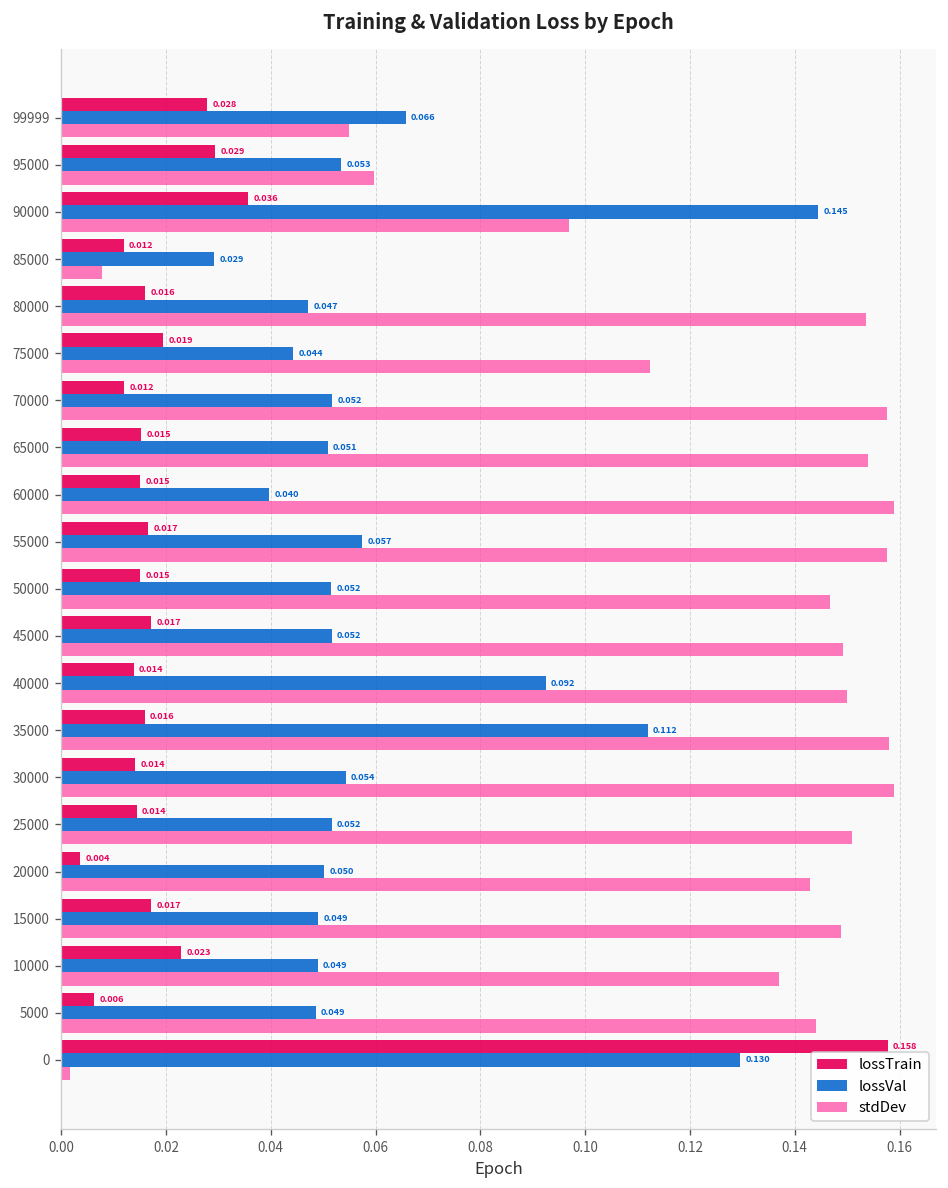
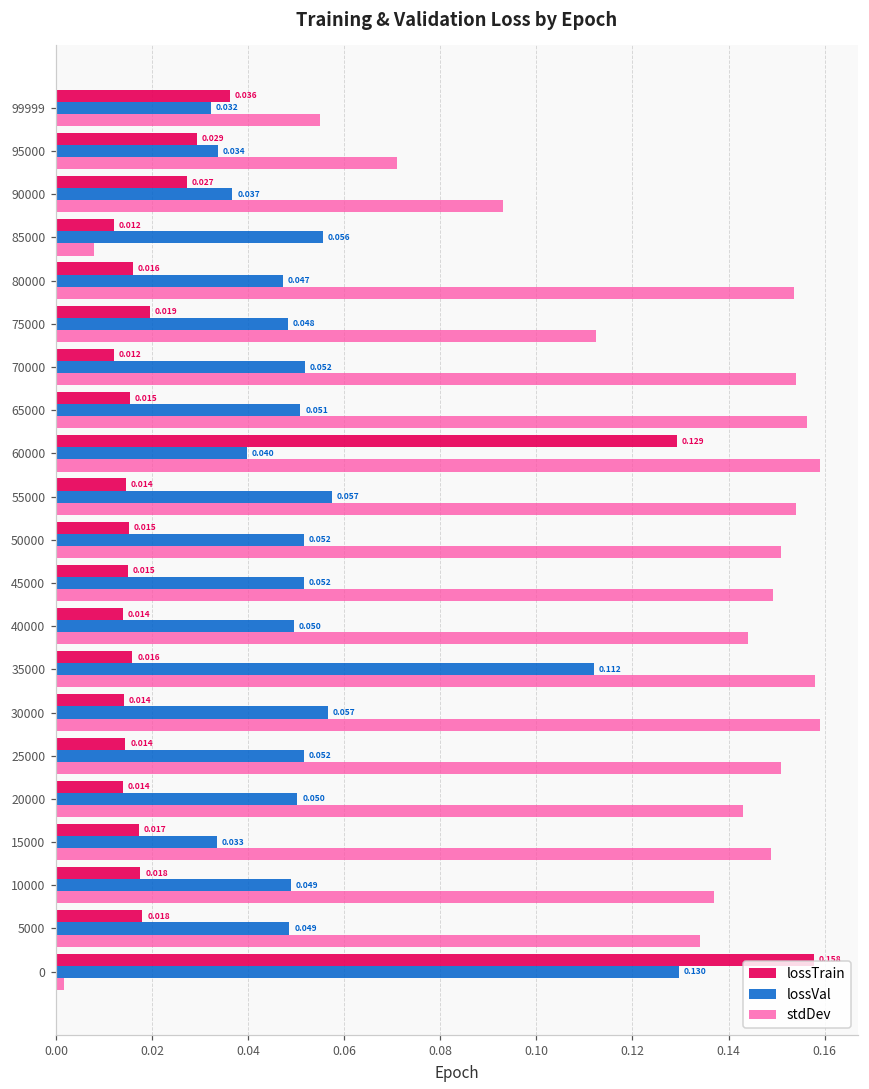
lossTrain, 99999: 0.028 -> 0.036
lossVal, 99999: 0.066 -> 0.032
lossVal, 95000: 0.053 -> 0.034
stdDev, 95000: 0.060 -> 0.071
lossTrain, 90000: 0.036 -> 0.027
lossVal, 90000: 0.145 -> 0.037
stdDev, 90000: 0.097 -> 0.093
lossVal, 85000: 0.029 -> 0.056
lossVal, 75000: 0.044 -> 0.048
stdDev, 70000: 0.158 -> 0.154
stdDev, 65000: 0.154 -> 0.156
lossTrain, 60000: 0.015 -> 0.129
lossTrain, 55000: 0.017 -> 0.014
stdDev, 55000: 0.158 -> 0.154
stdDev, 50000: 0.147 -> 0.151
lossTrain, 45000: 0.017 -> 0.015
lossVal, 40000: 0.092 -> 0.050
stdDev, 40000: 0.150 -> 0.144
lossVal, 30000: 0.054 -> 0.057
lossTrain, 20000: 0.004 -> 0.014
lossVal, 15000: 0.049 -> 0.033
lossTrain, 10000: 0.023 -> 0.018
lossTrain, 5000: 0.006 -> 0.018
stdDev, 5000: 0.144 -> 0.134
